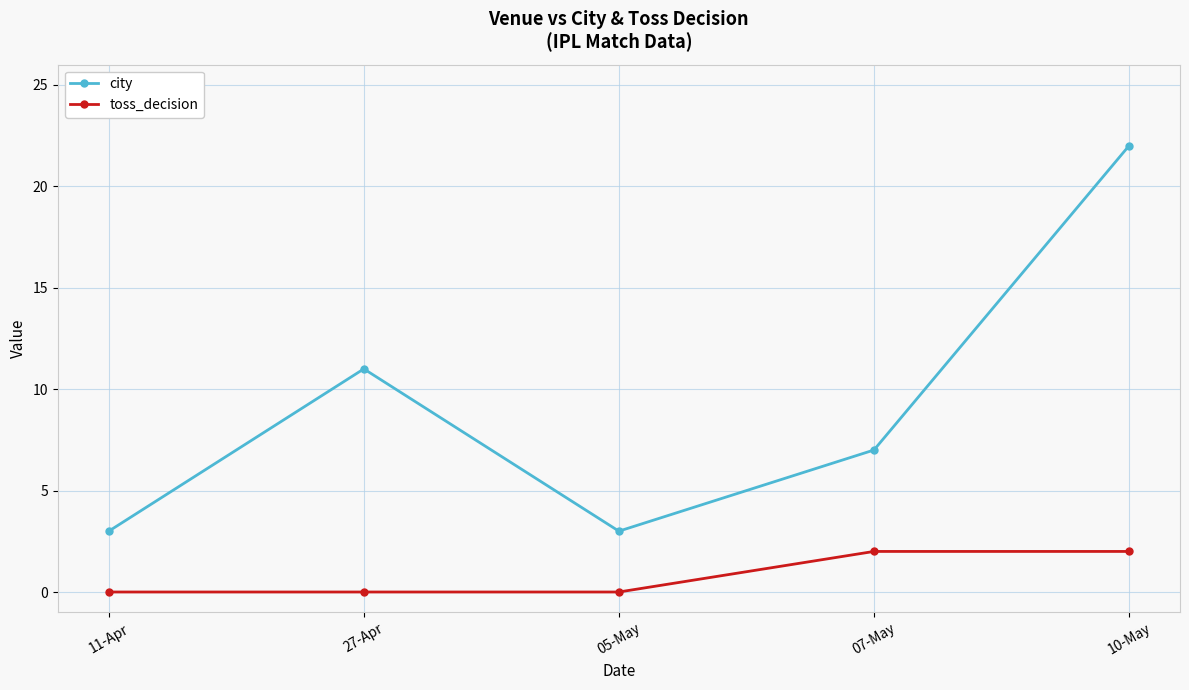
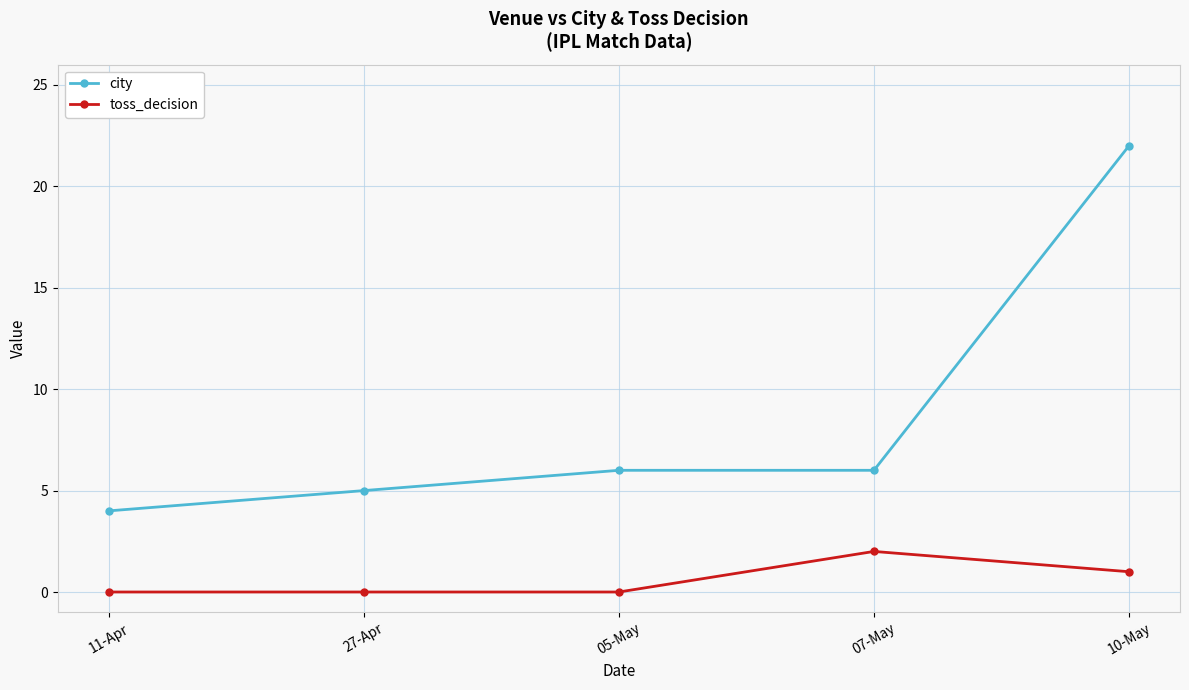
city, 11-Apr: 3 -> 4
city, 27-Apr: 11 -> 5
city, 05-May: 3 -> 6
city, 07-May: 7 -> 6
toss_decision, 10-May: 2 -> 1
